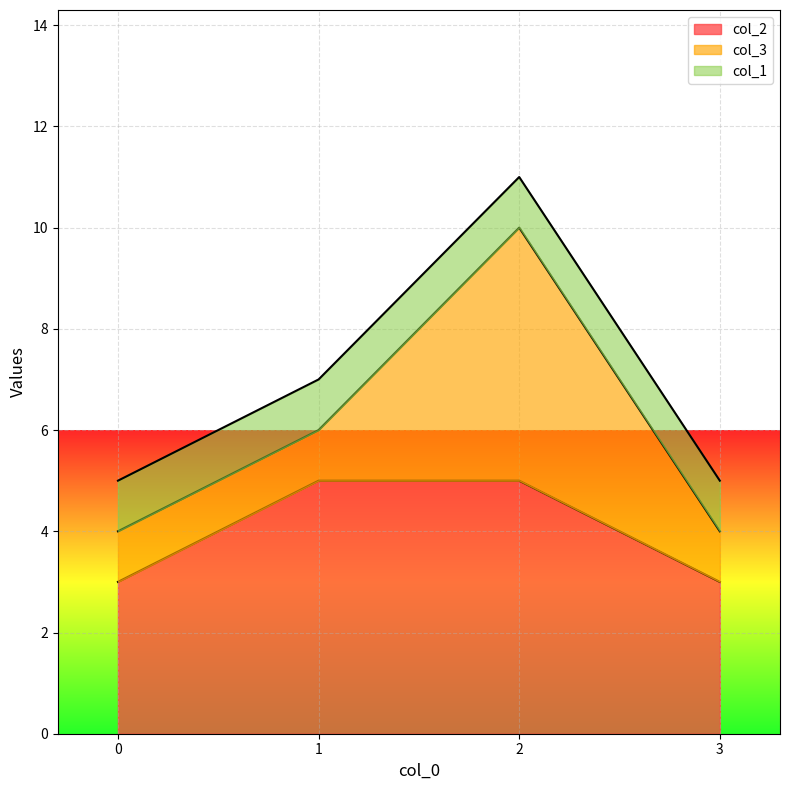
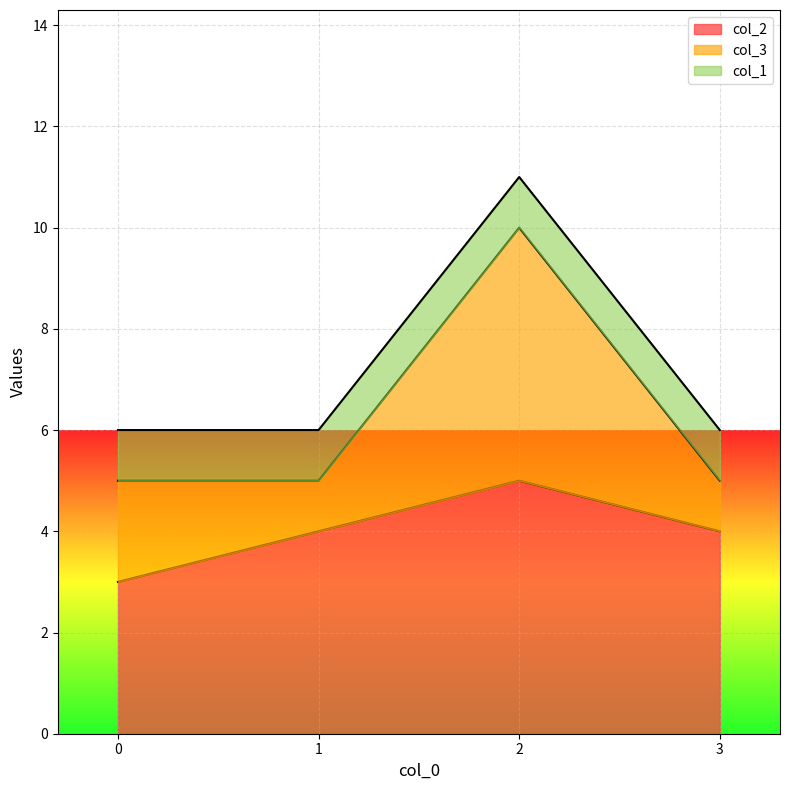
col_3, 0: 1 -> 2
col_2, 1: 5 -> 4
col_2, 3: 3 -> 4
